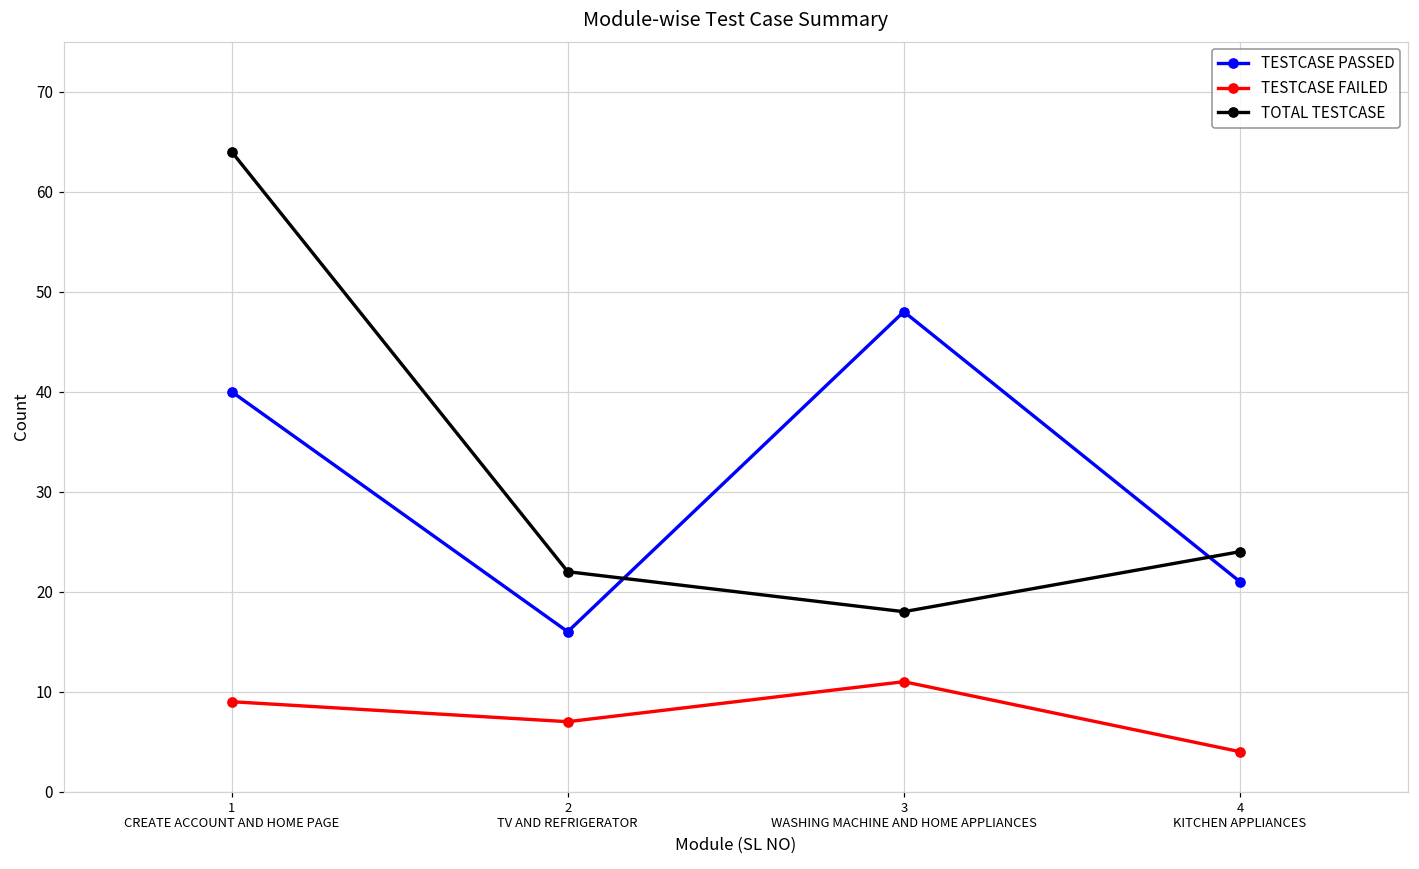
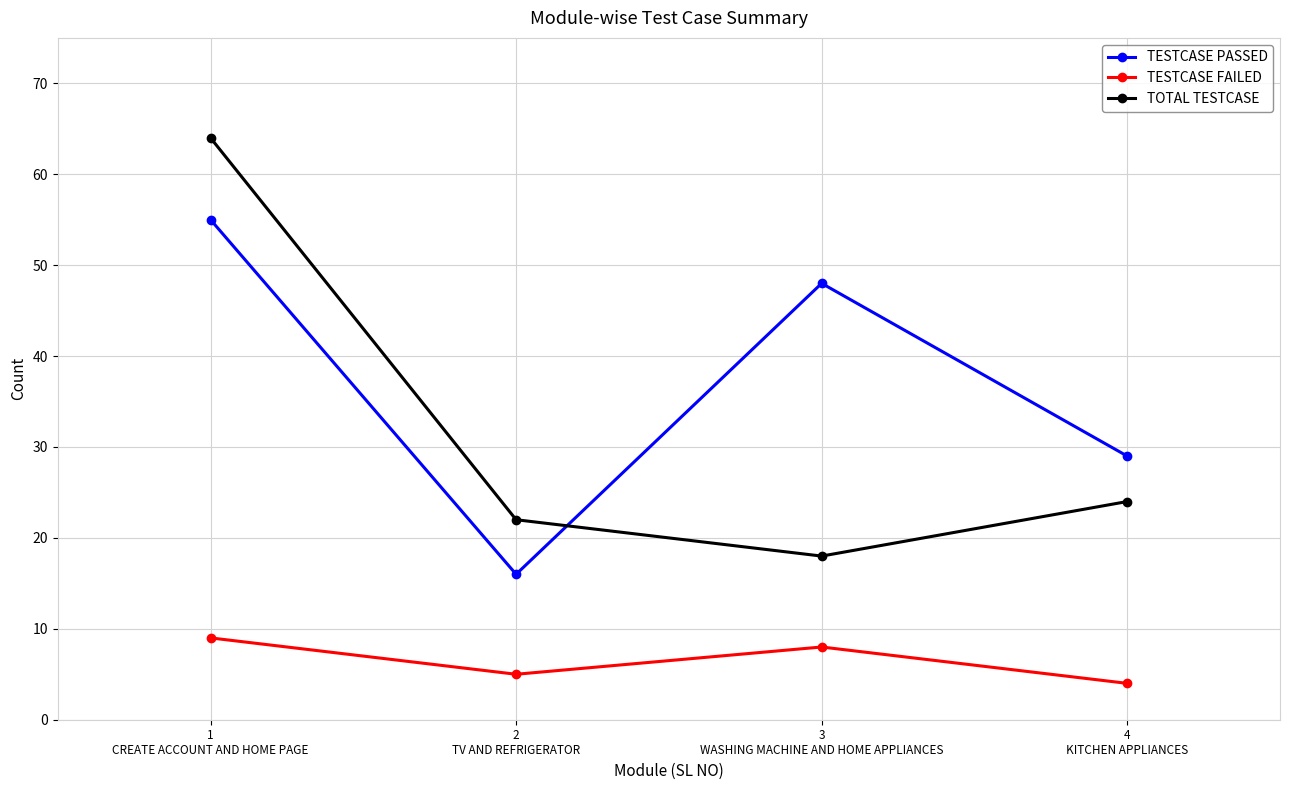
TESTCASE PASSED, 1 CREATE ACCOUNT AND HOME PAGE: 40 -> 55
TESTCASE FAILED, 2 TV AND REFRIGERATOR: 7 -> 5
TESTCASE FAILED, 3 WASHING MACHINE AND HOME APPLIANCES: 11 -> 8
TESTCASE PASSED, 4 KITCHEN APPLIANCES: 21 -> 29
